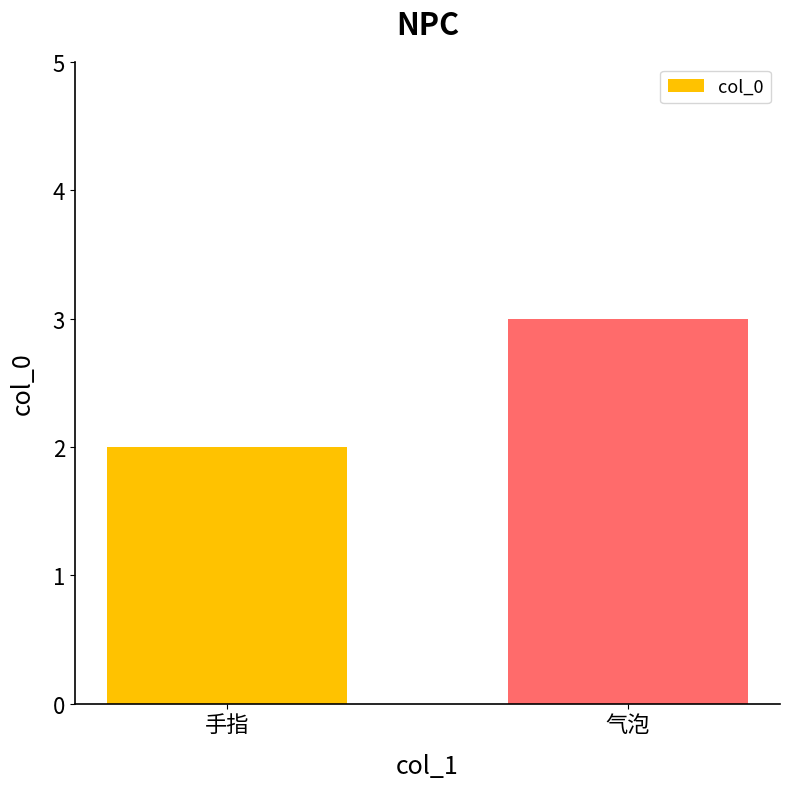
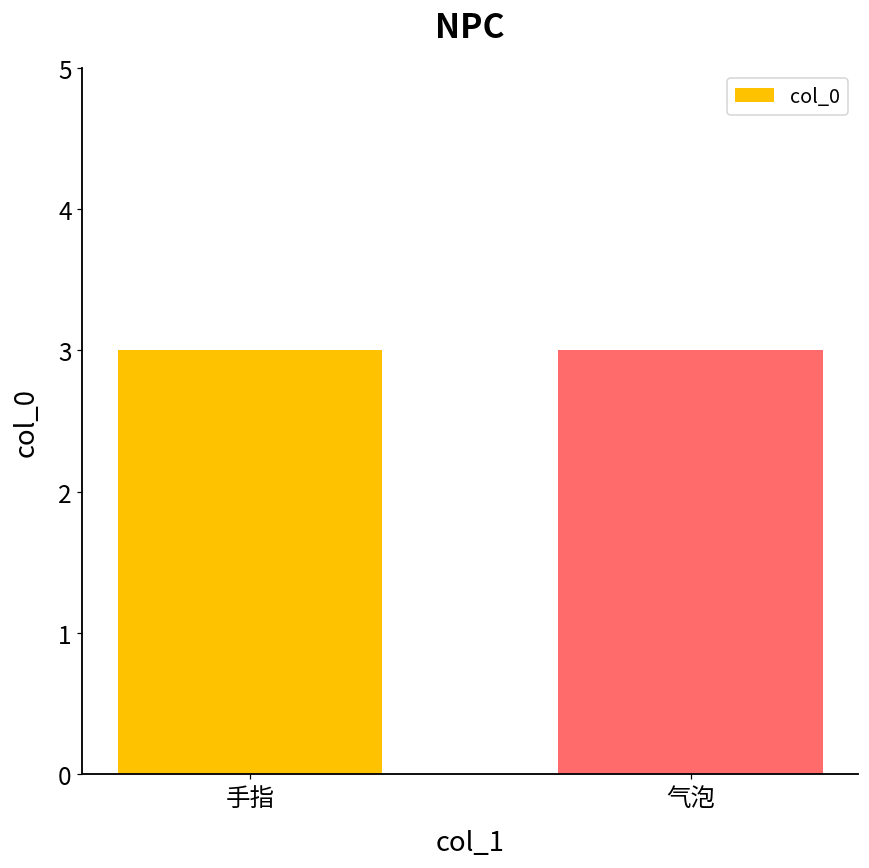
手指: 2 -> 3
